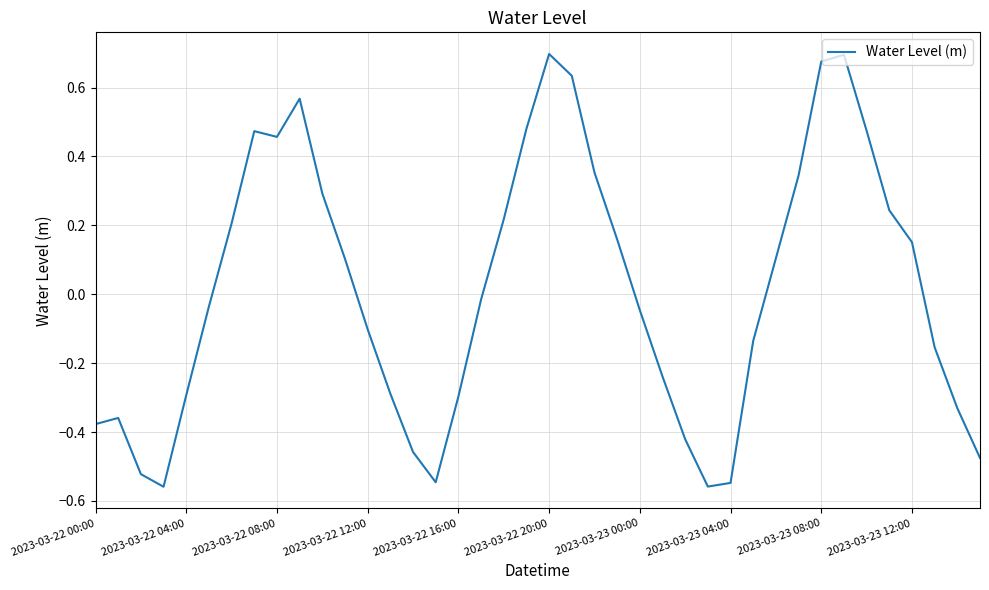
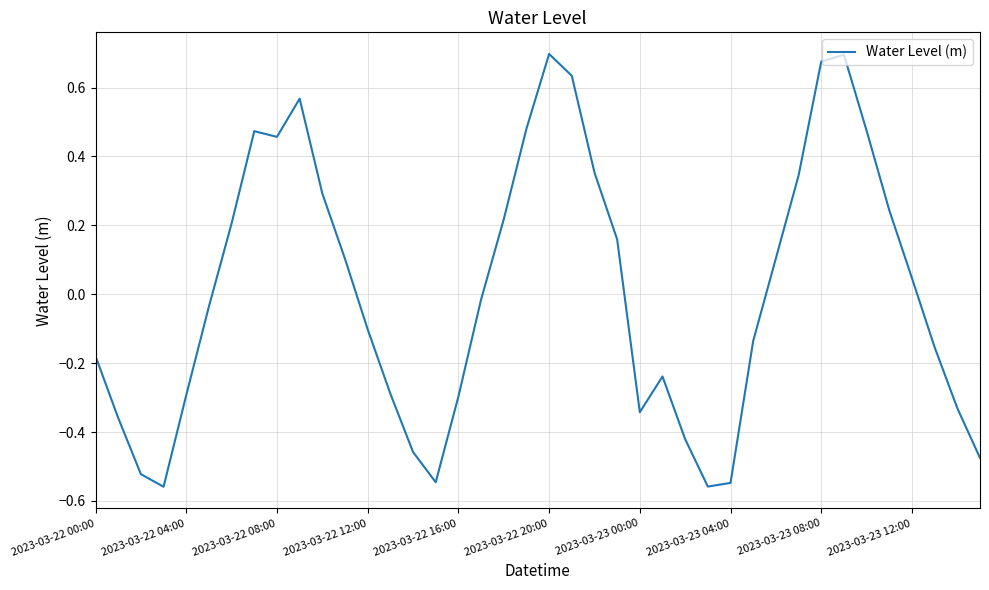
2023-03-22 00:00: -0.38 -> -0.18
2023-03-23 00:00: -0.05 -> -0.34
2023-03-23 12:00: 0.15 -> 0.05
